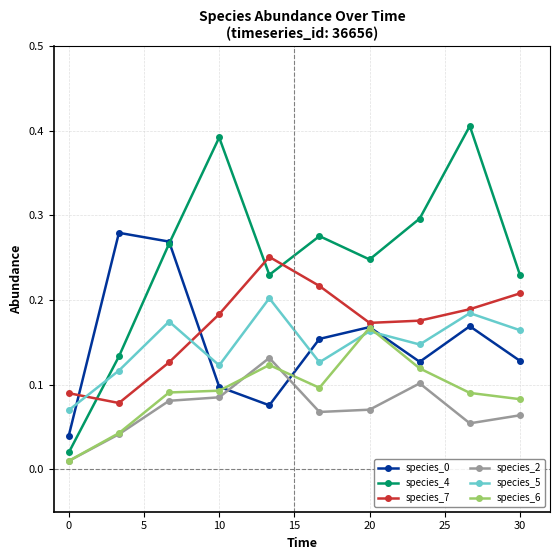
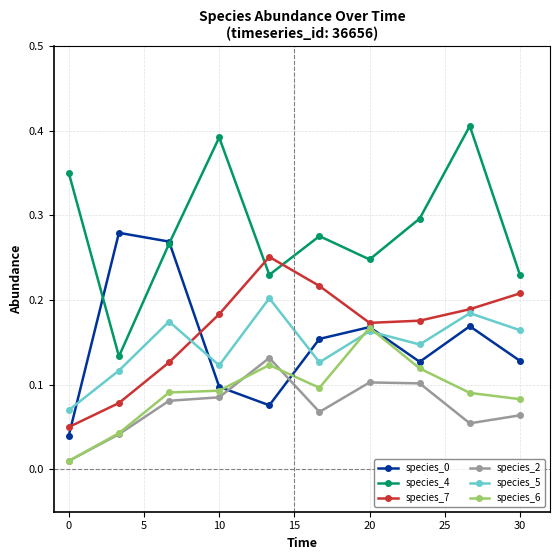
species_4, 0: 0.02 -> 0.35
species_7, 0: 0.09 -> 0.05
species_2, 20: 0.07 -> 0.10
